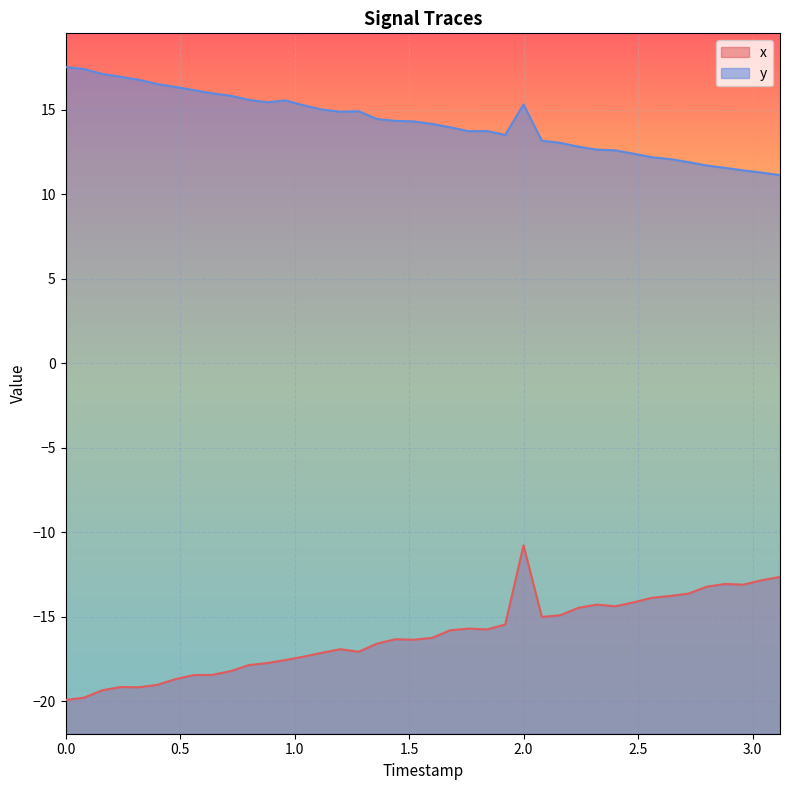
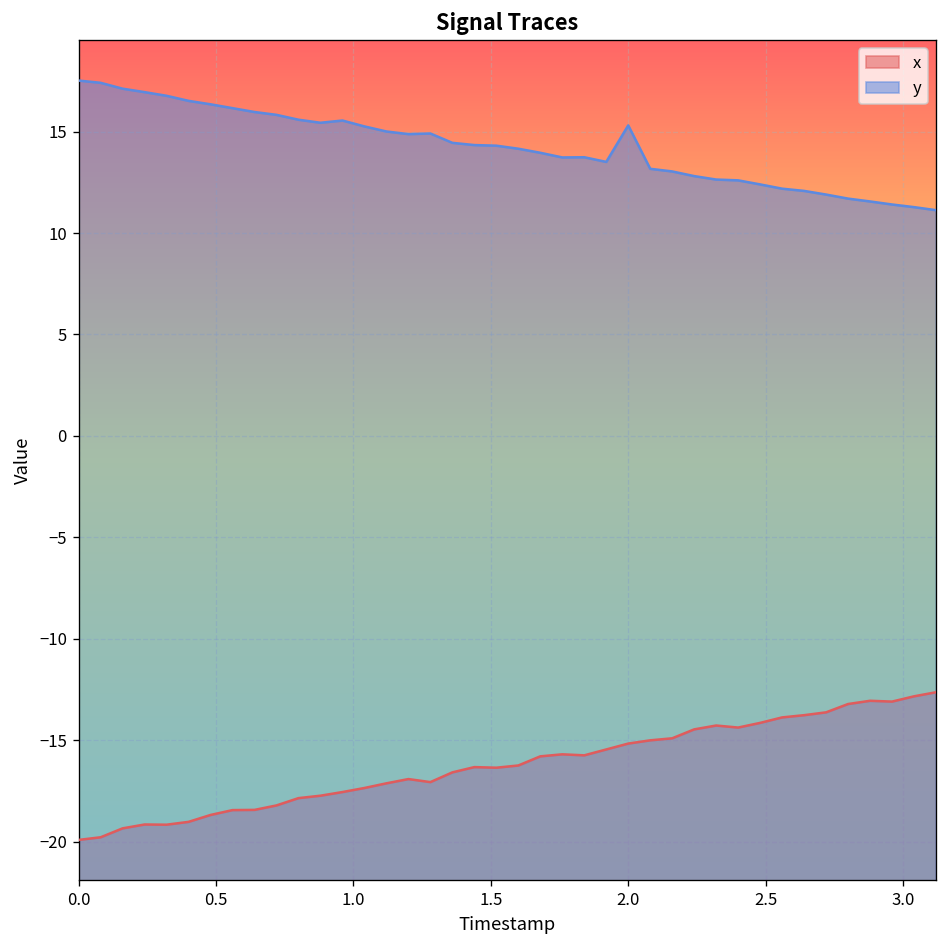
x, 2.0: -10.8 -> -15.2
